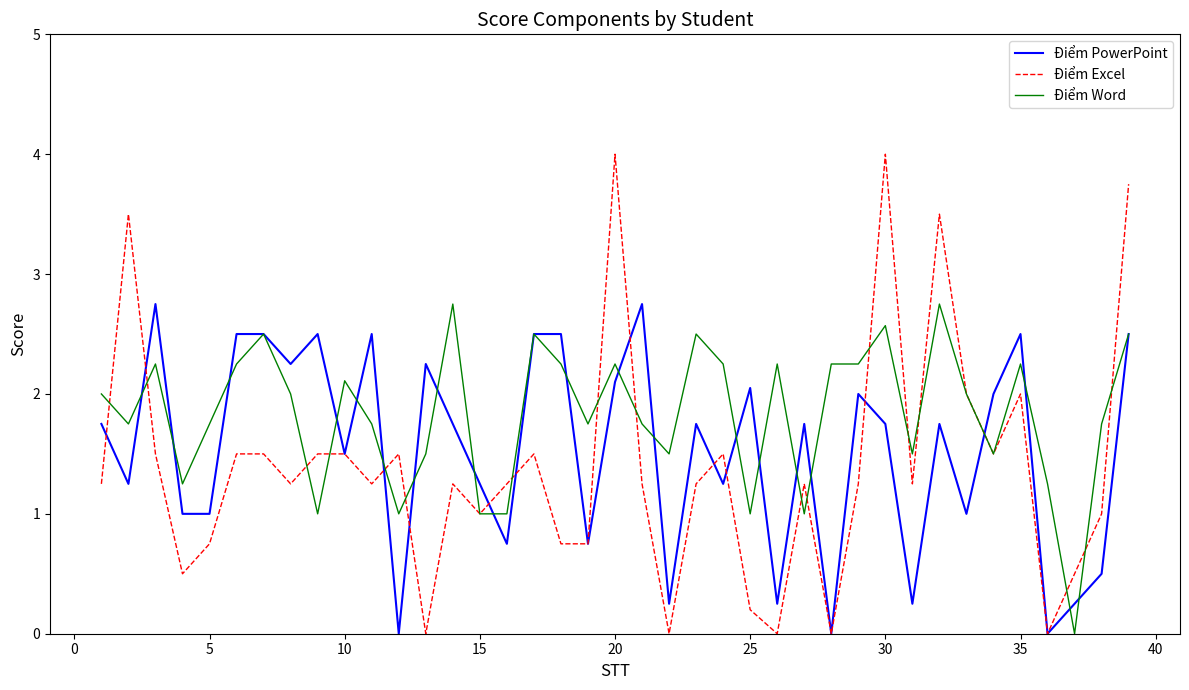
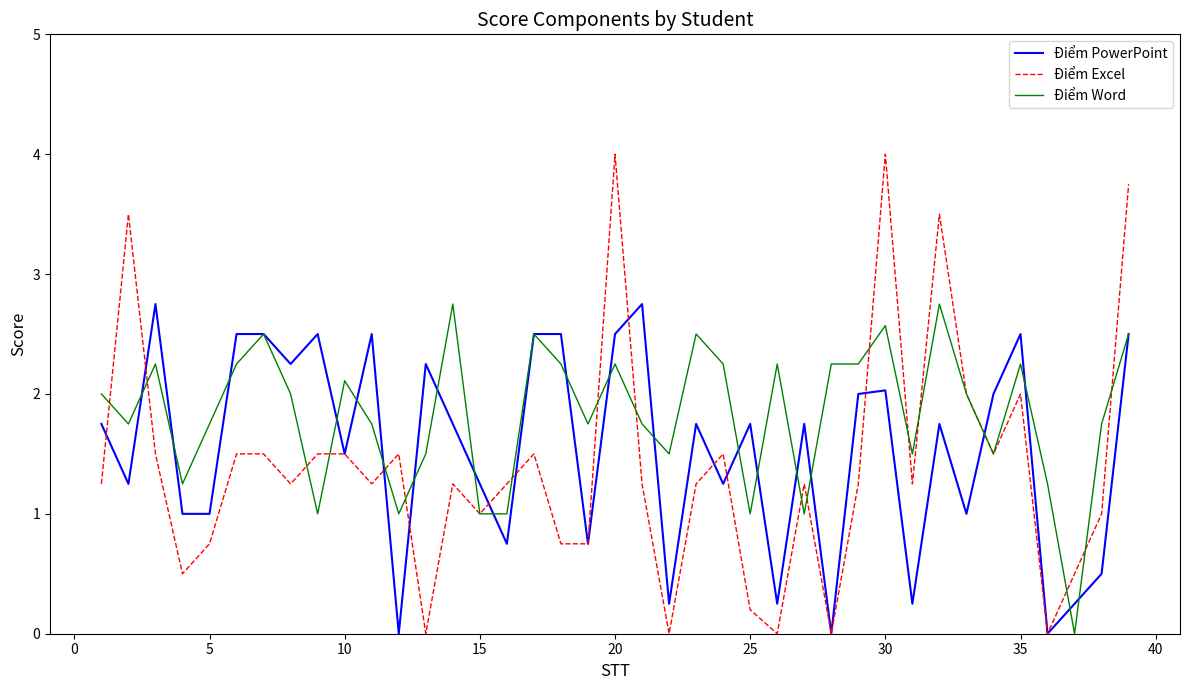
Điểm PowerPoint, 20: 2.1 -> 2.5
Điểm PowerPoint, 25: 2.05 -> 1.75
Điểm PowerPoint, 30: 1.75 -> 2.03
